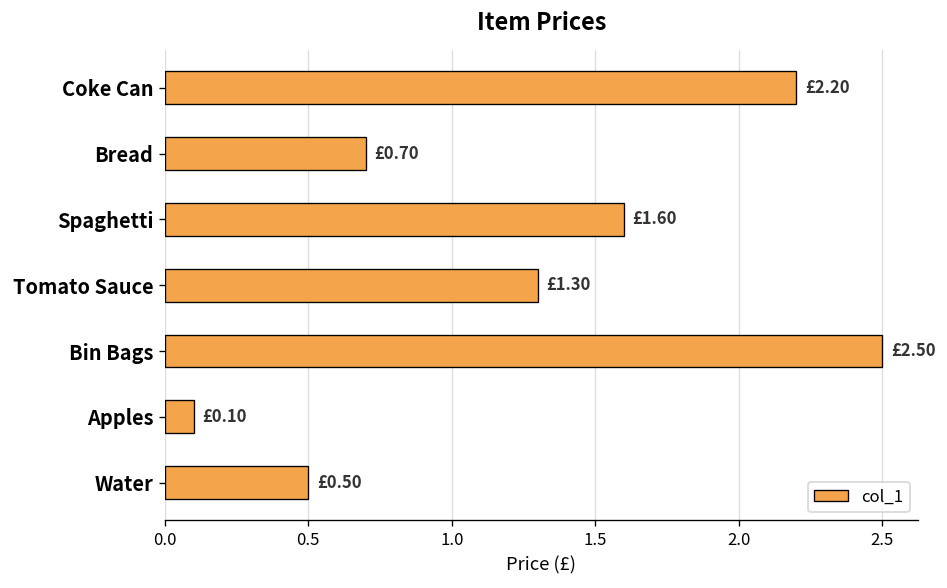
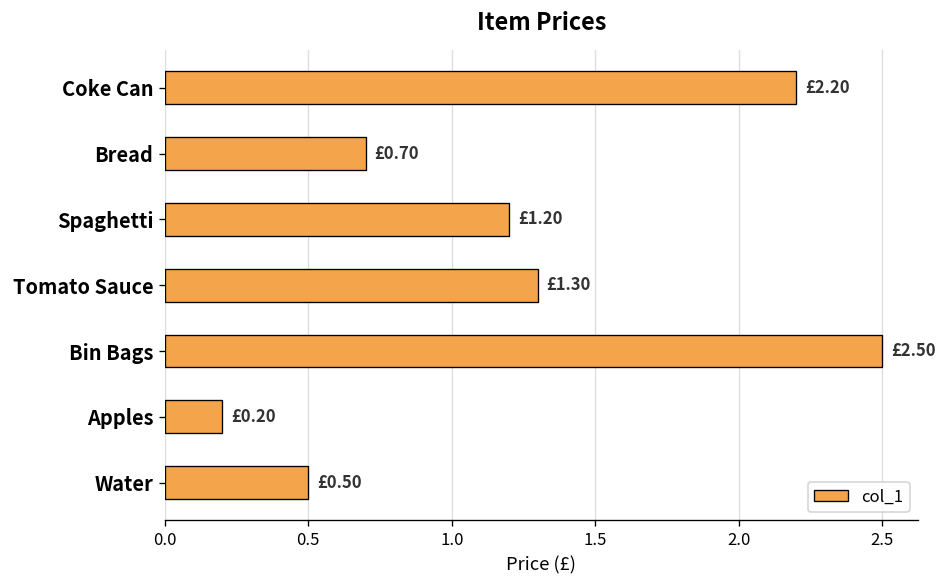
Spaghetti: £1.60 -> £1.20
Apples: £0.10 -> £0.20
